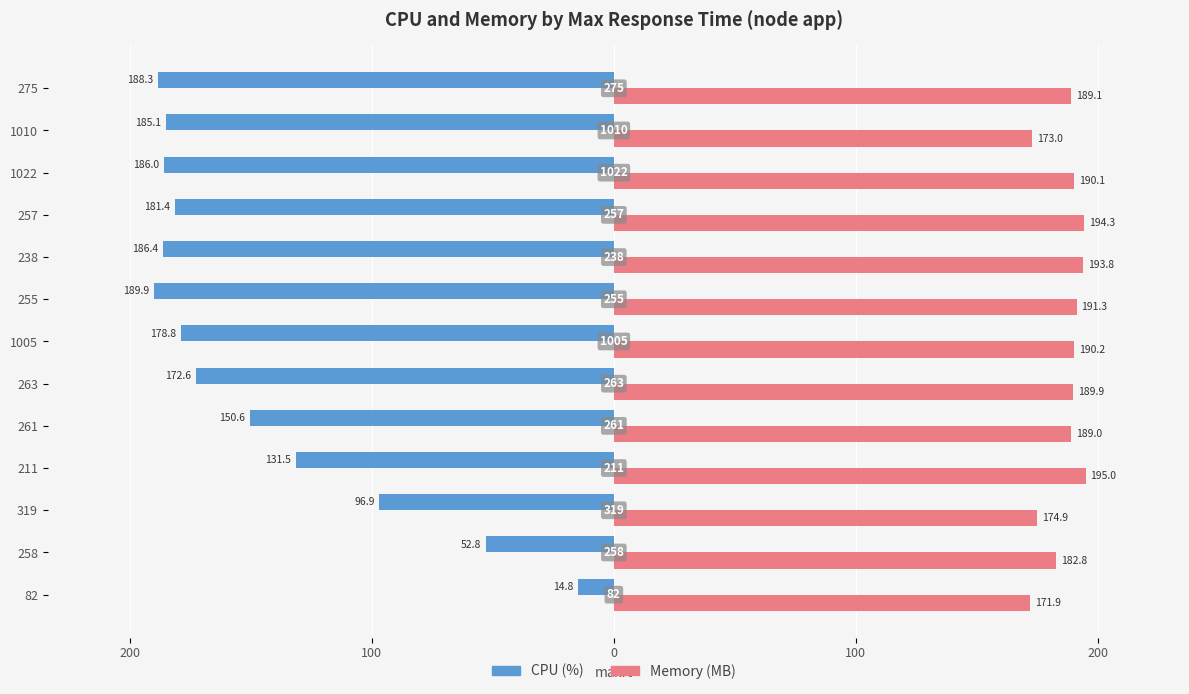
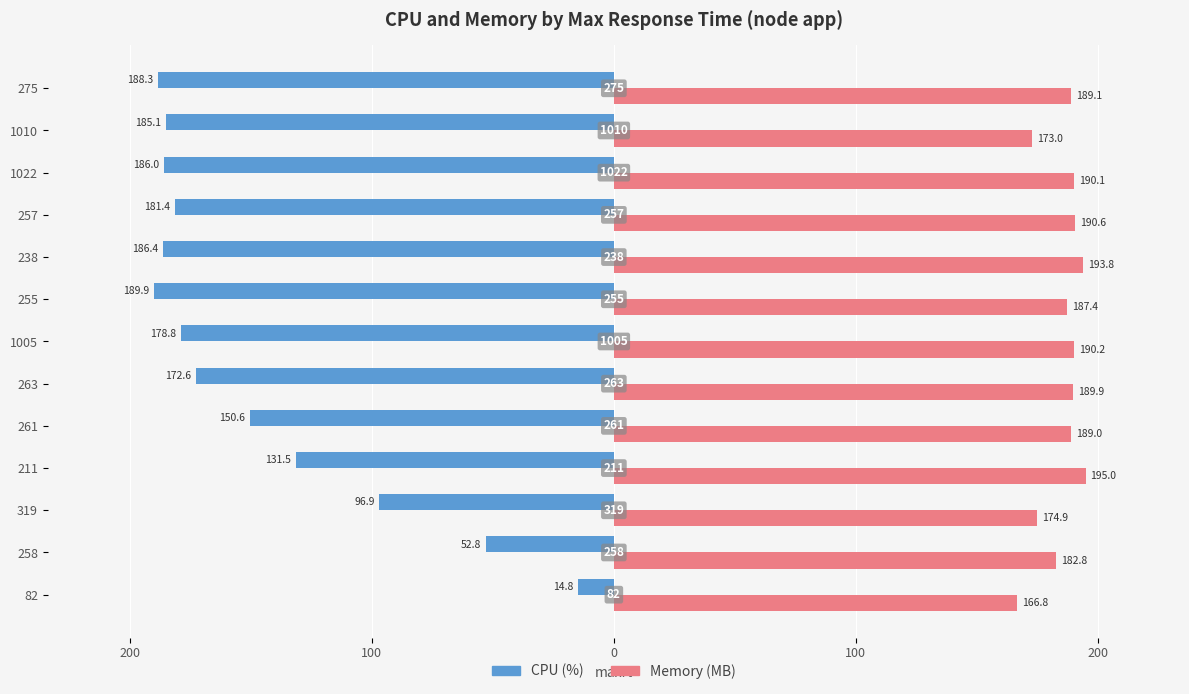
Memory (MB), 257: 194.3 -> 190.6
Memory (MB), 255: 191.3 -> 187.4
Memory (MB), 82: 171.9 -> 166.8
